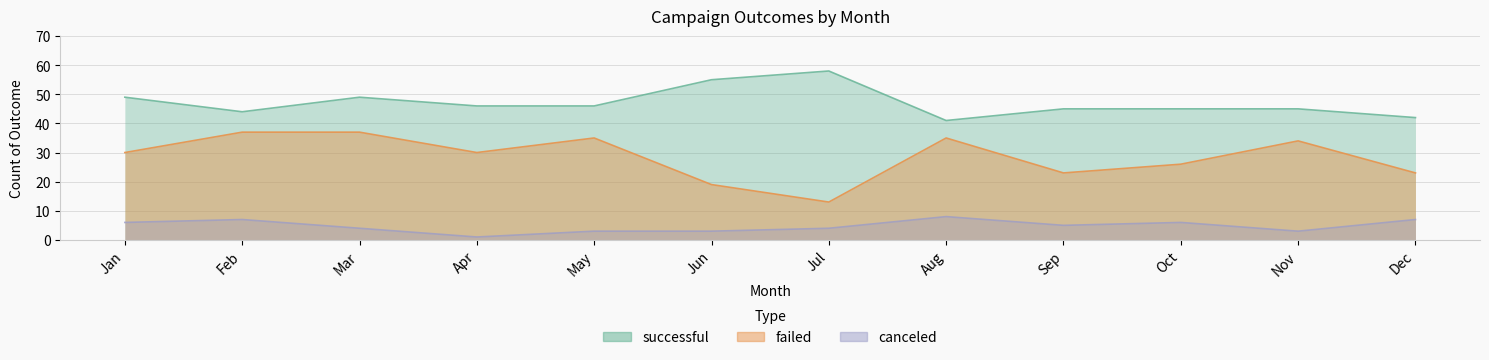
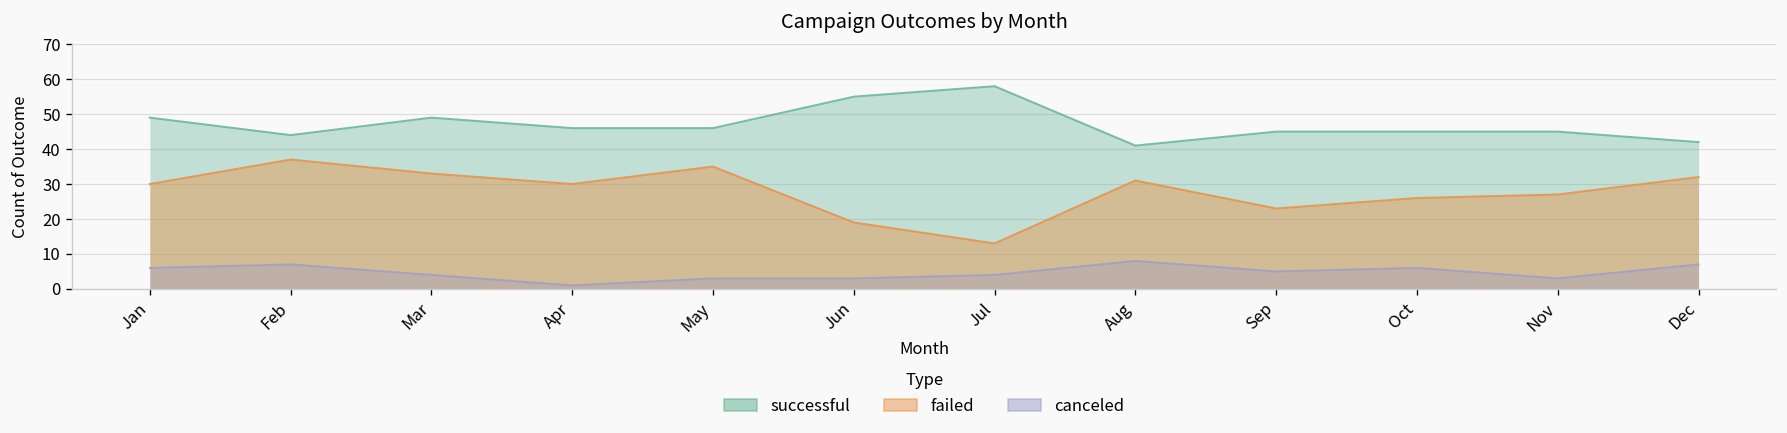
failed, Mar: 37 -> 33
failed, Aug: 35 -> 31
failed, Nov: 34 -> 27
failed, Dec: 23 -> 32
